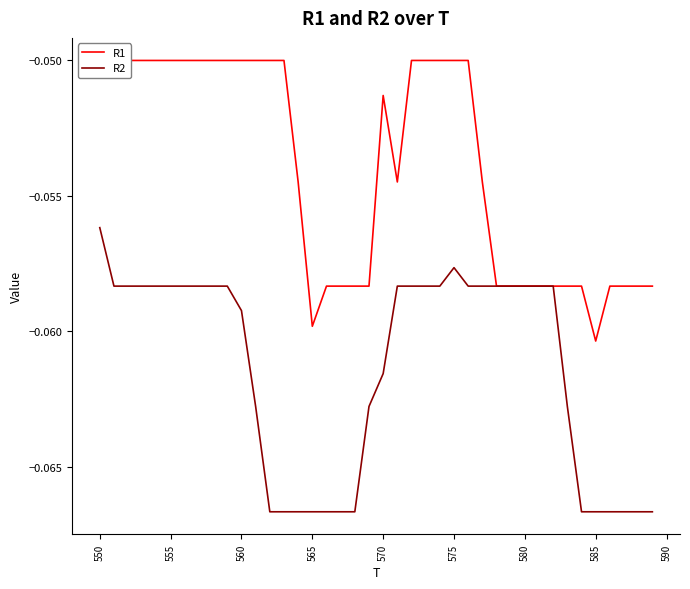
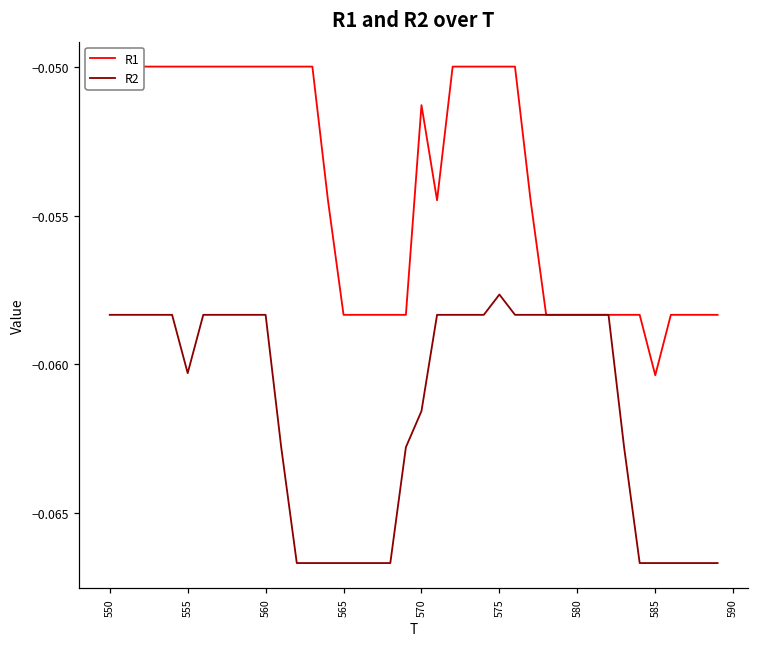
R2, 550: -0.0562 -> -0.0583
R2, 555: -0.0583 -> -0.0603
R2, 560: -0.0592 -> -0.0583
R1, 565: -0.0598 -> -0.0583
